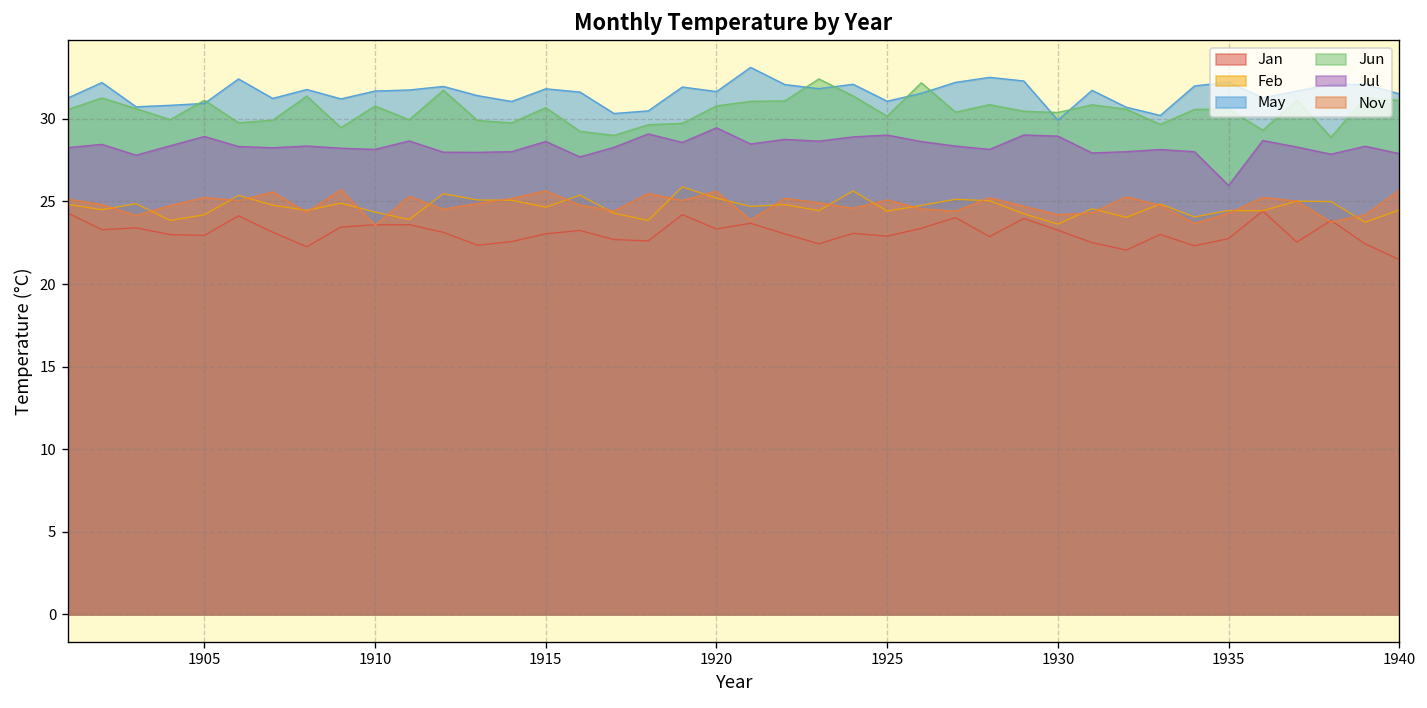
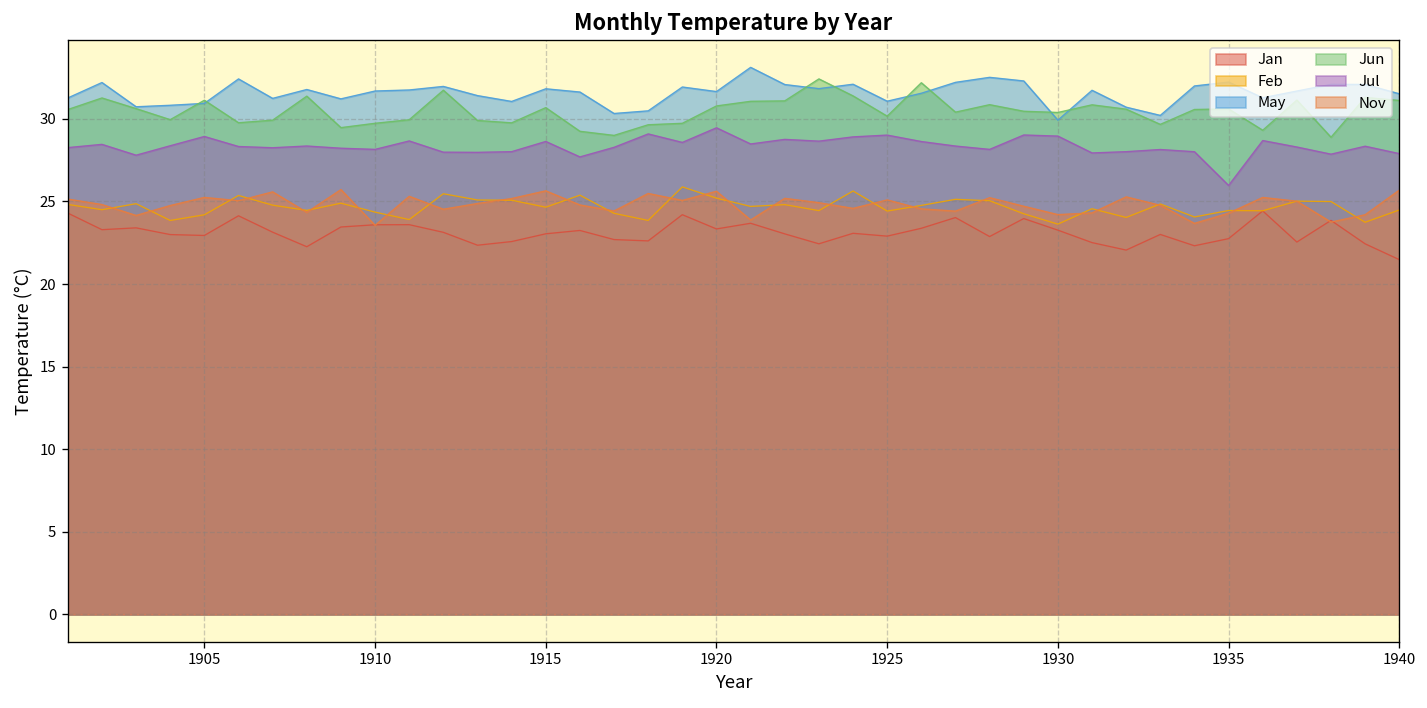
Jun, 1910: 30.8 -> 29.7
